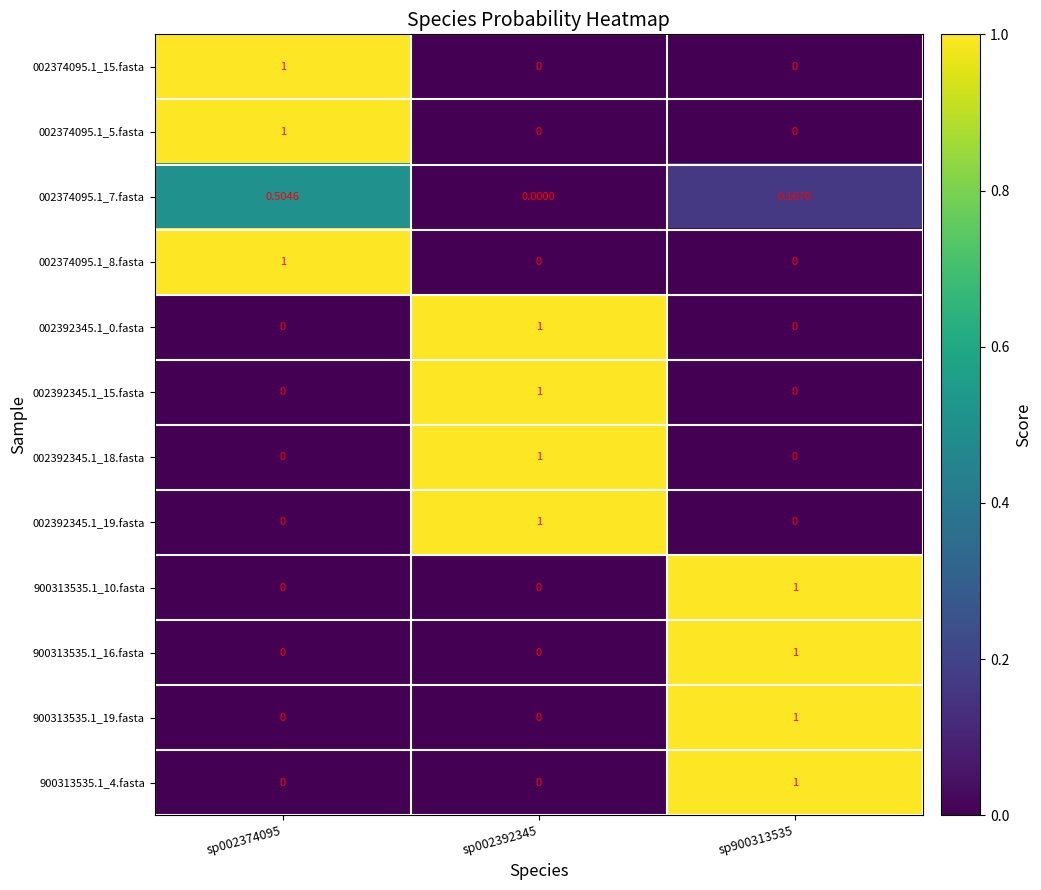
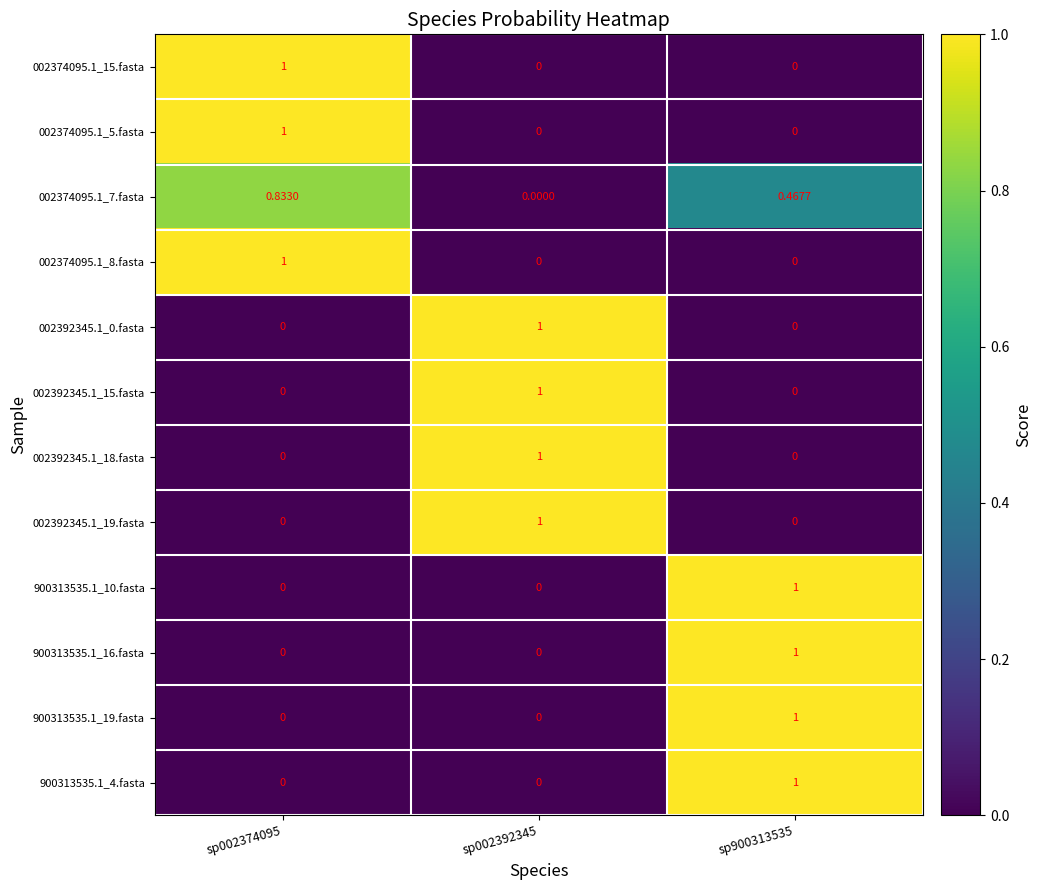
002374095.1_7.fasta, sp002374095: 0.5046 -> 0.8330
002374095.1_7.fasta, sp900313535: 0.1670 -> 0.4677
